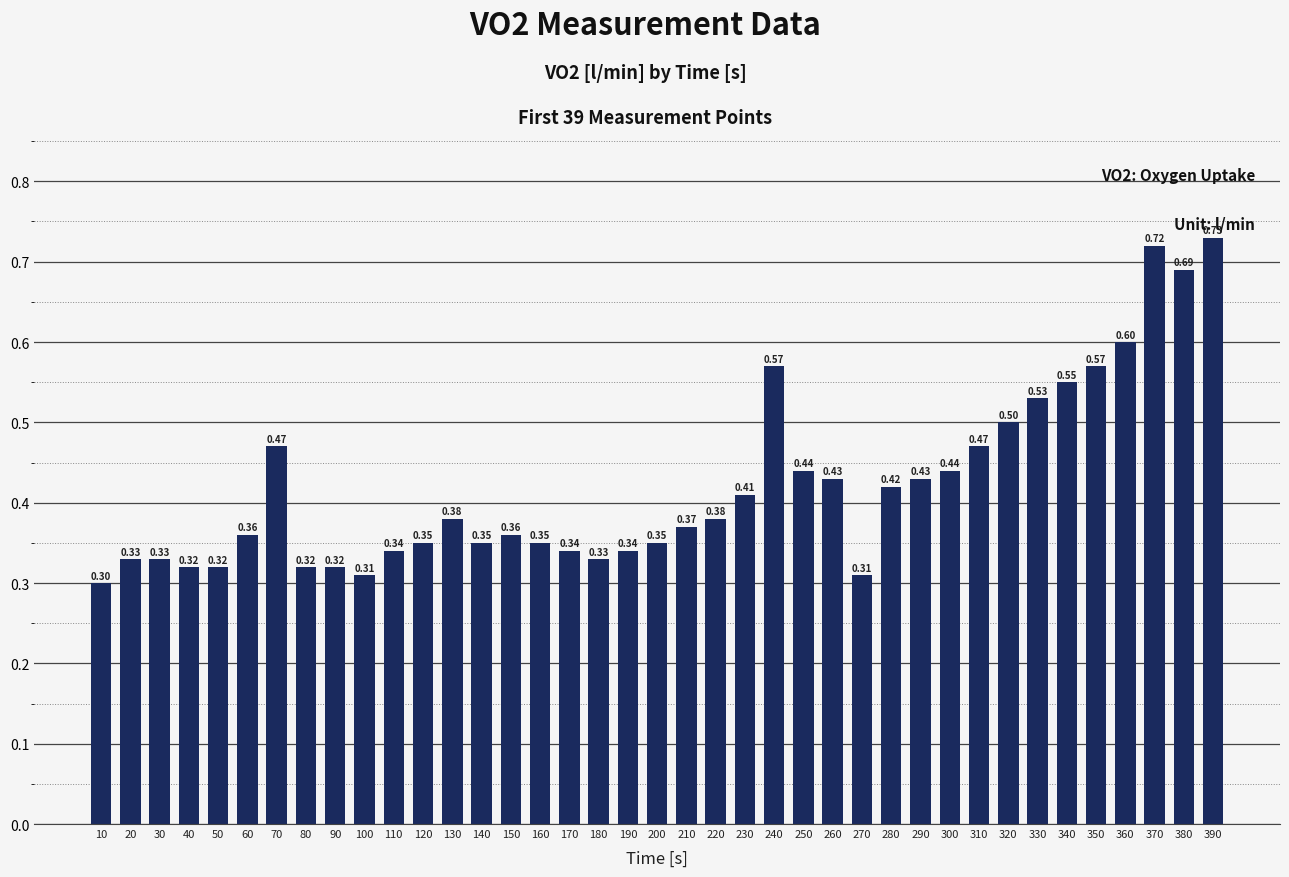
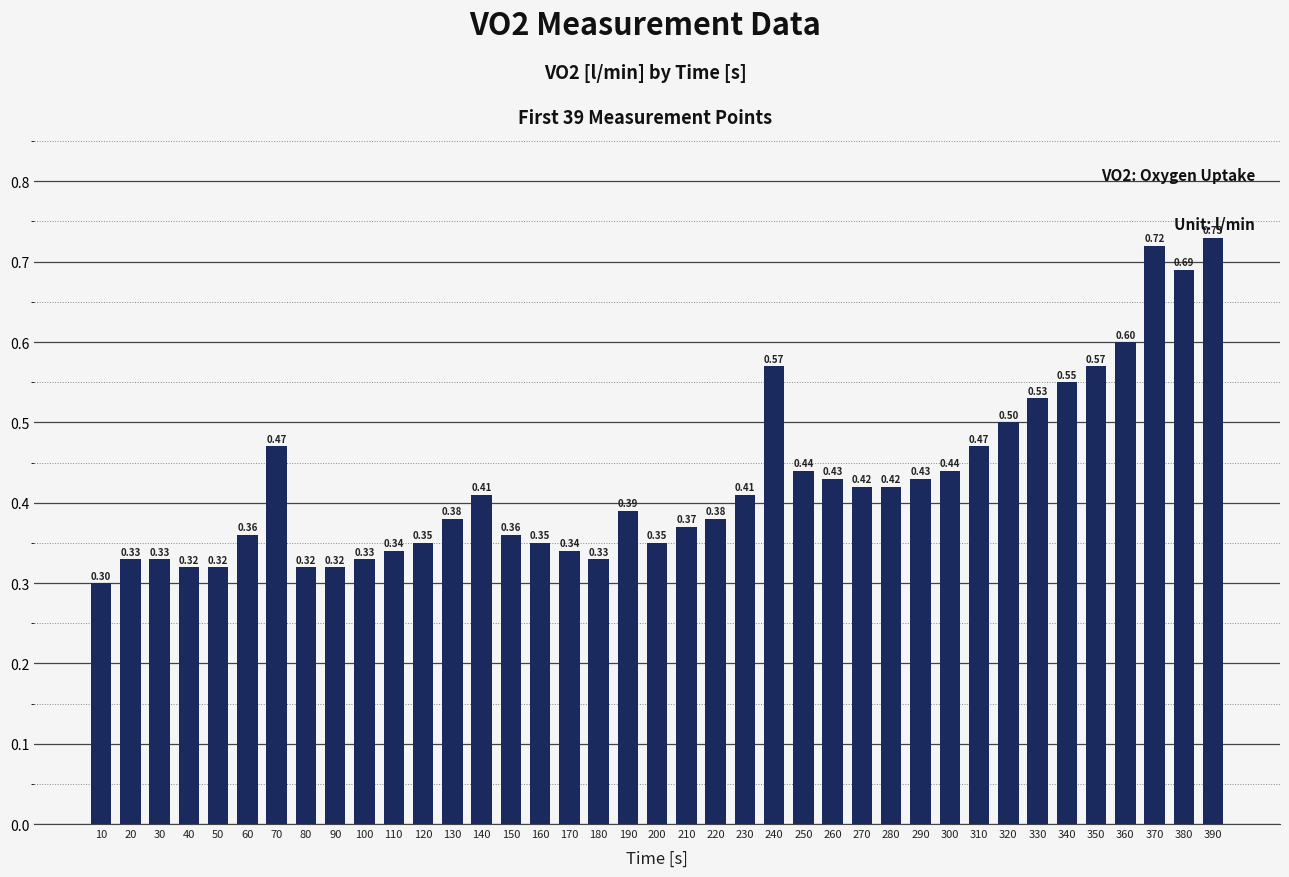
100: 0.31 -> 0.33
140: 0.35 -> 0.41
190: 0.34 -> 0.39
270: 0.31 -> 0.42
